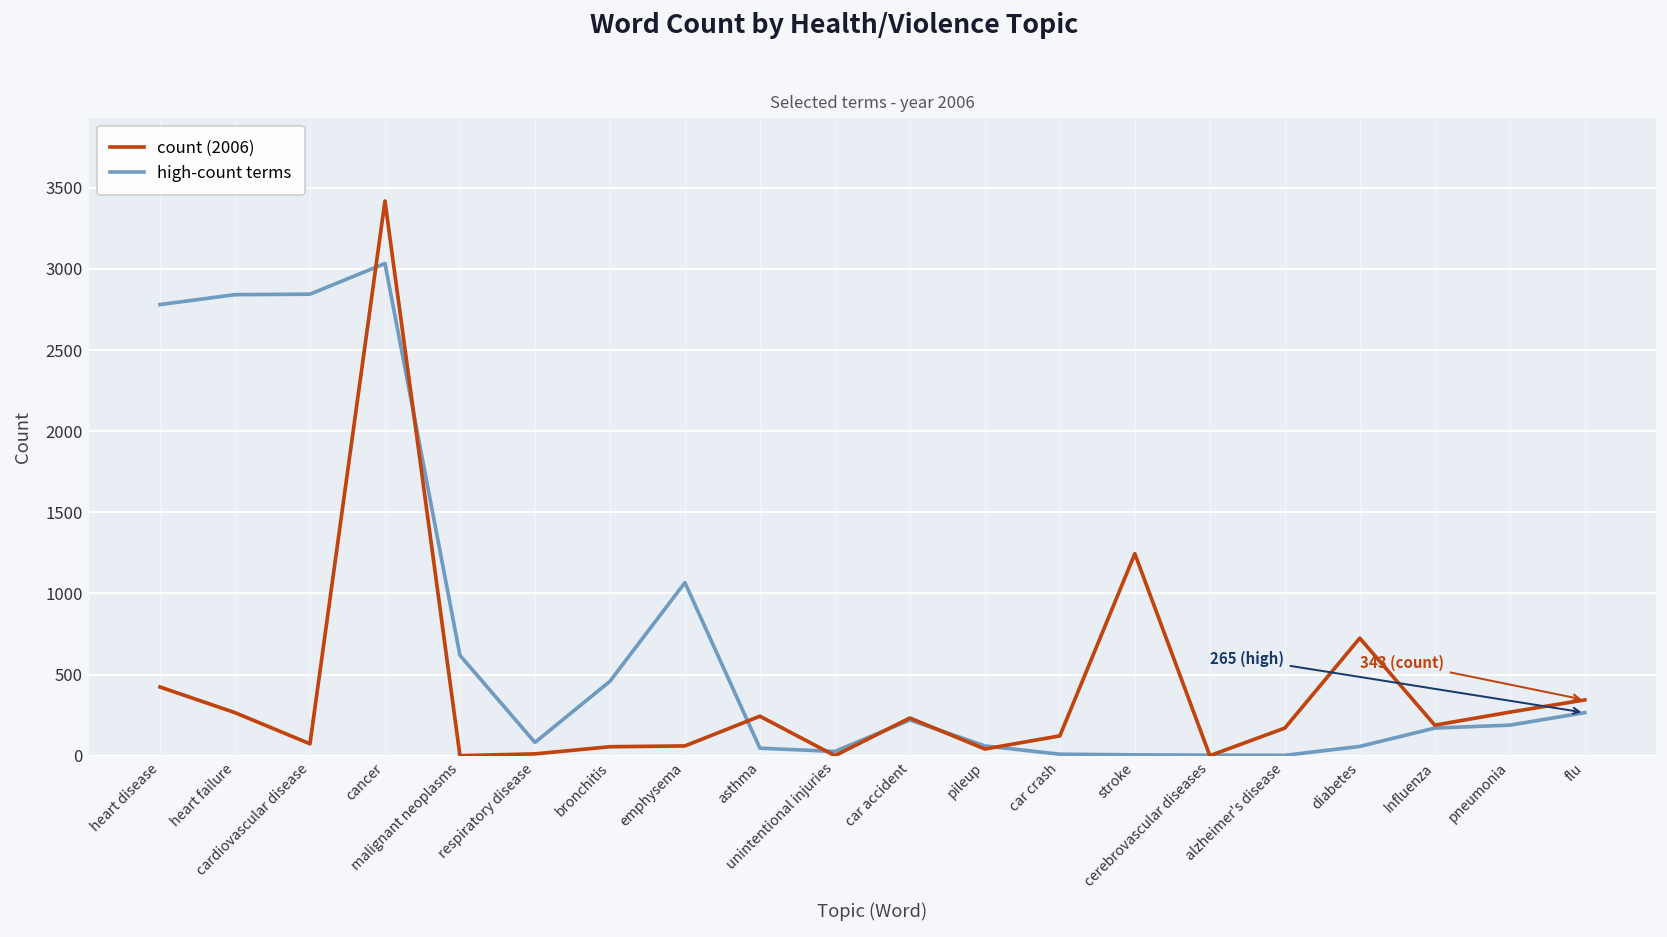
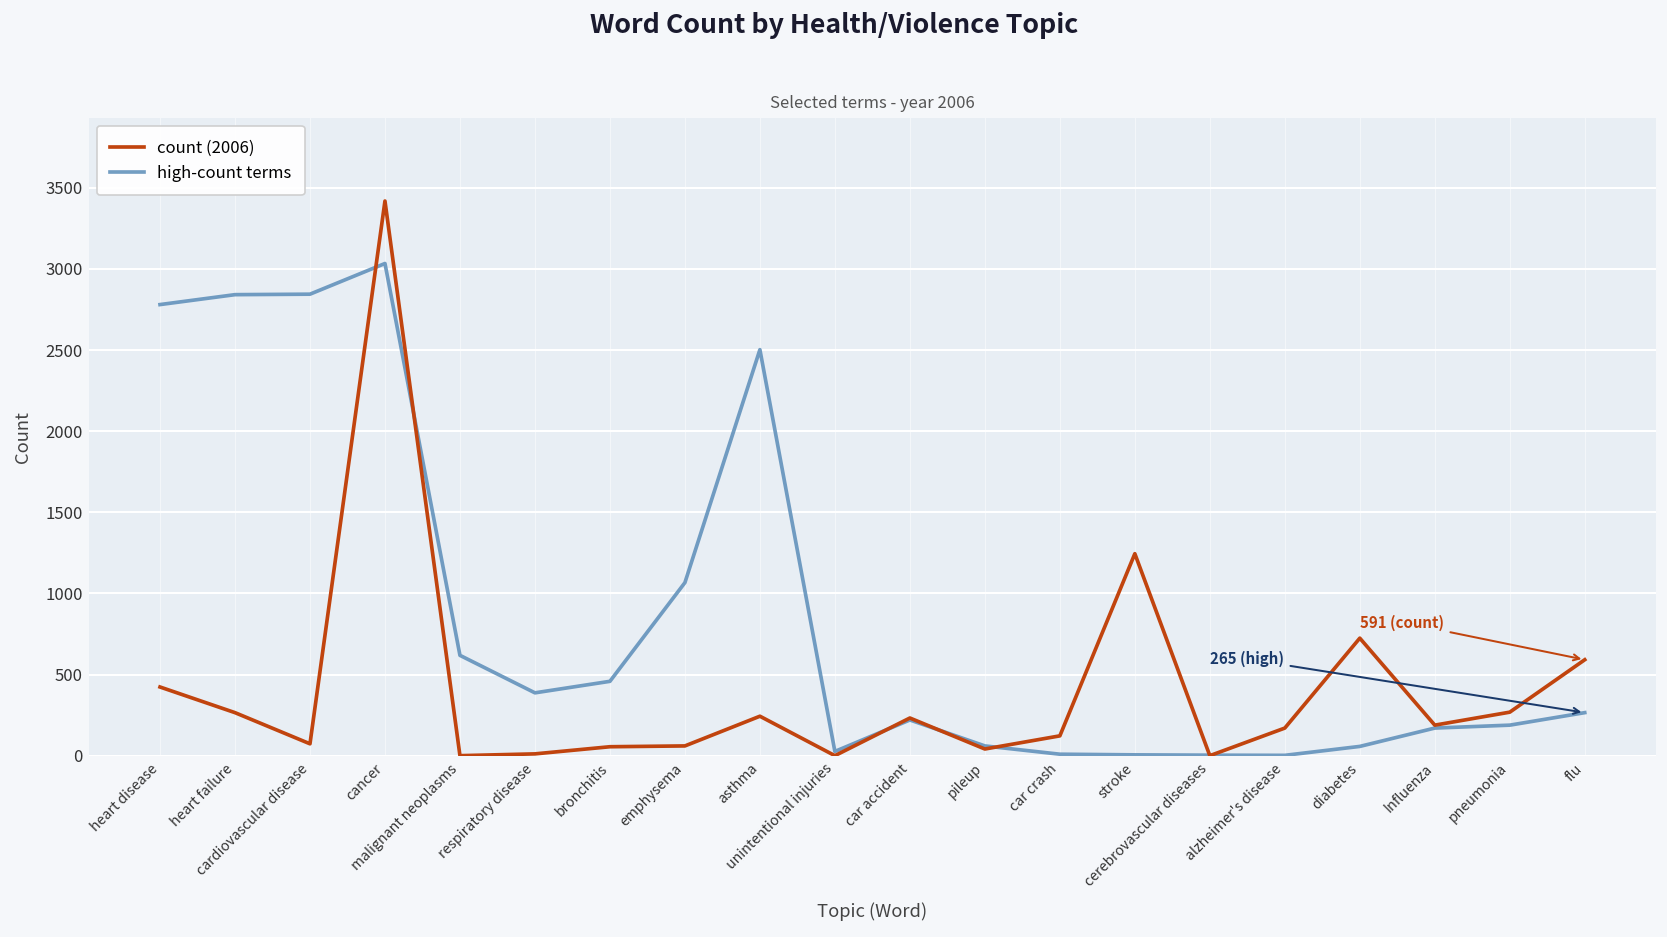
high-count terms, respiratory disease: 80 -> 390
high-count terms, asthma: 50 -> 2500
count (2006), flu: 343 -> 591
